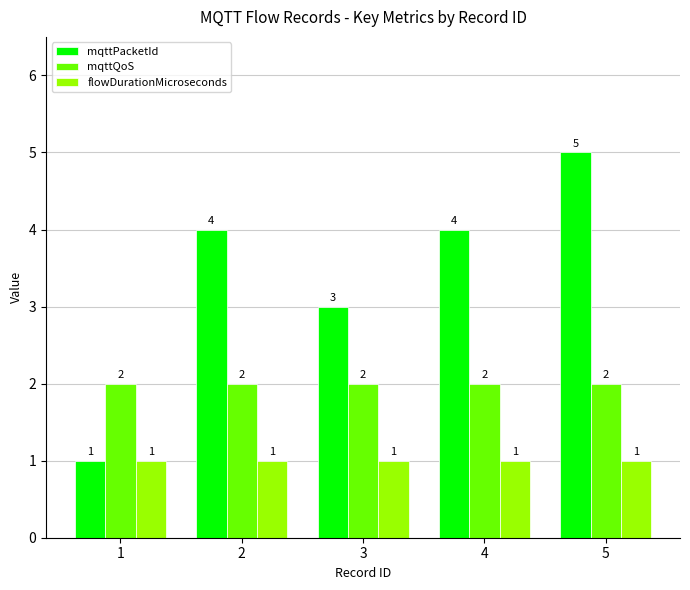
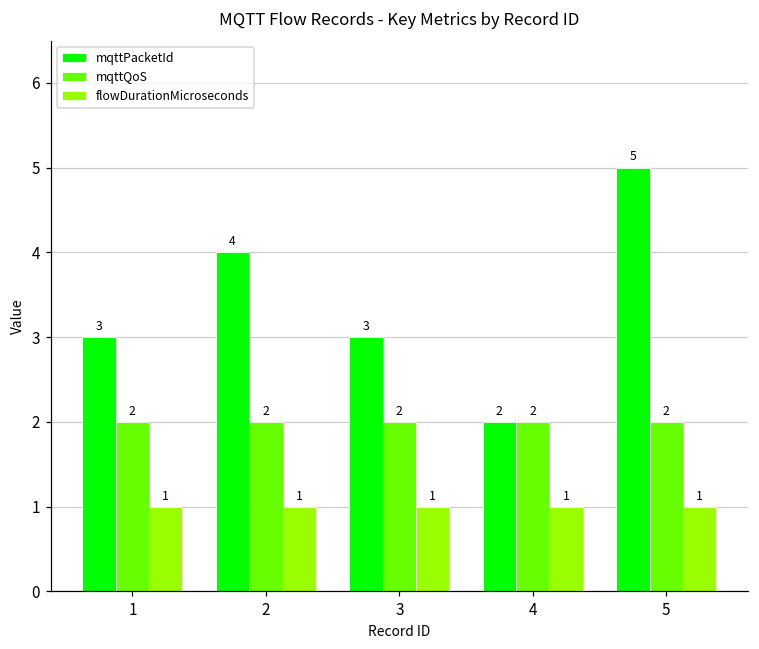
mqttPacketId, 1: 1 -> 3
mqttPacketId, 4: 4 -> 2
